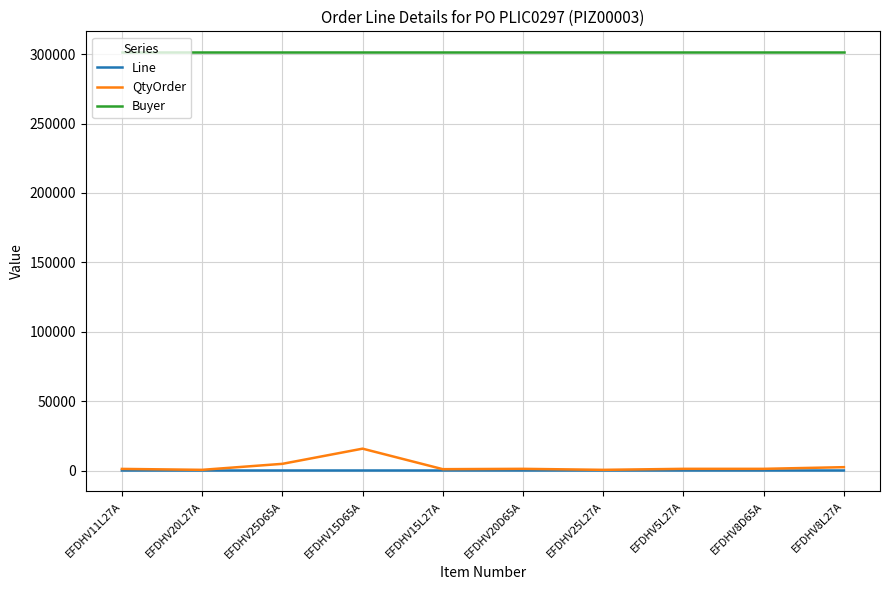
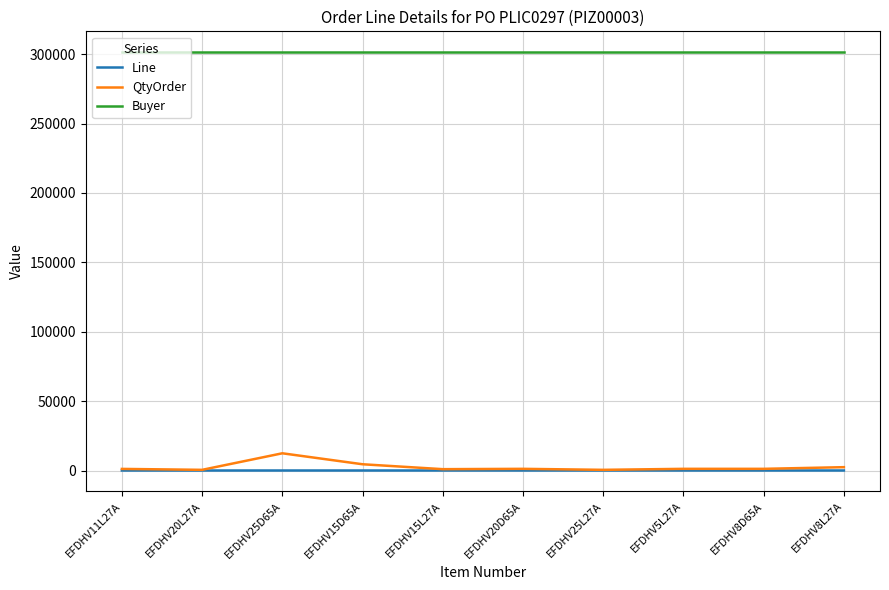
QtyOrder, EFDHV25D65A: 5000 -> 12000
QtyOrder, EFDHV15D65A: 16000 -> 5000
